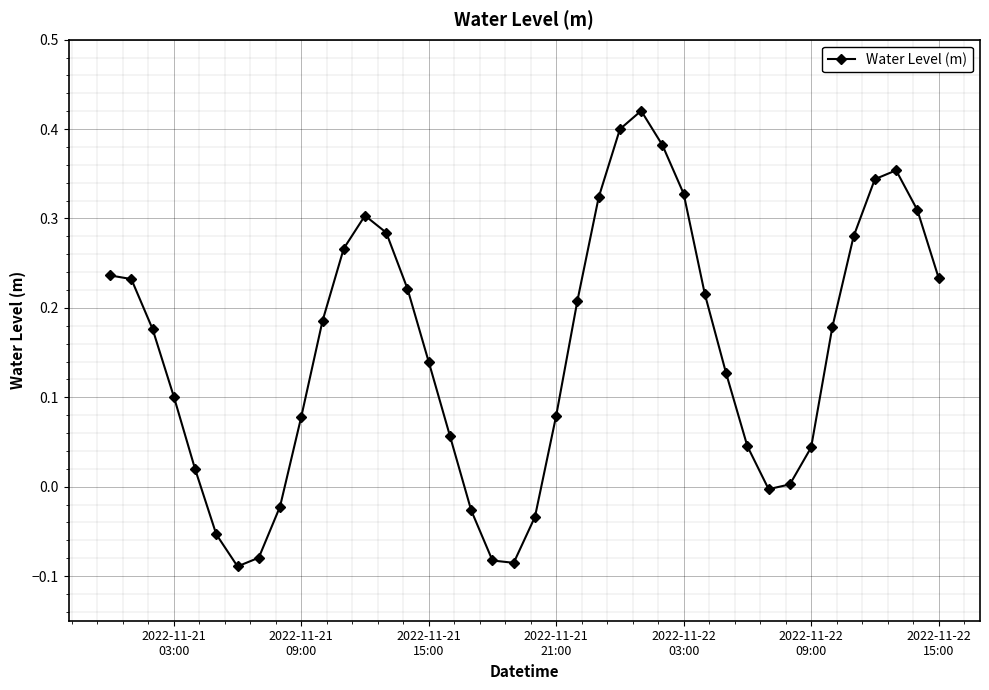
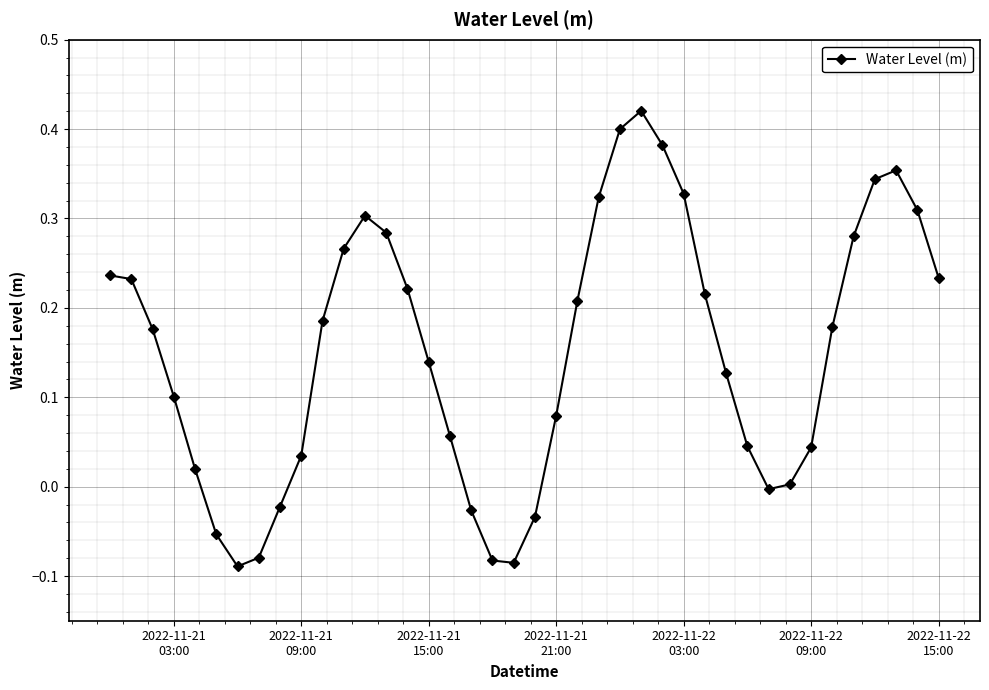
2022-11-21 09:00: 0.08 -> 0.03
